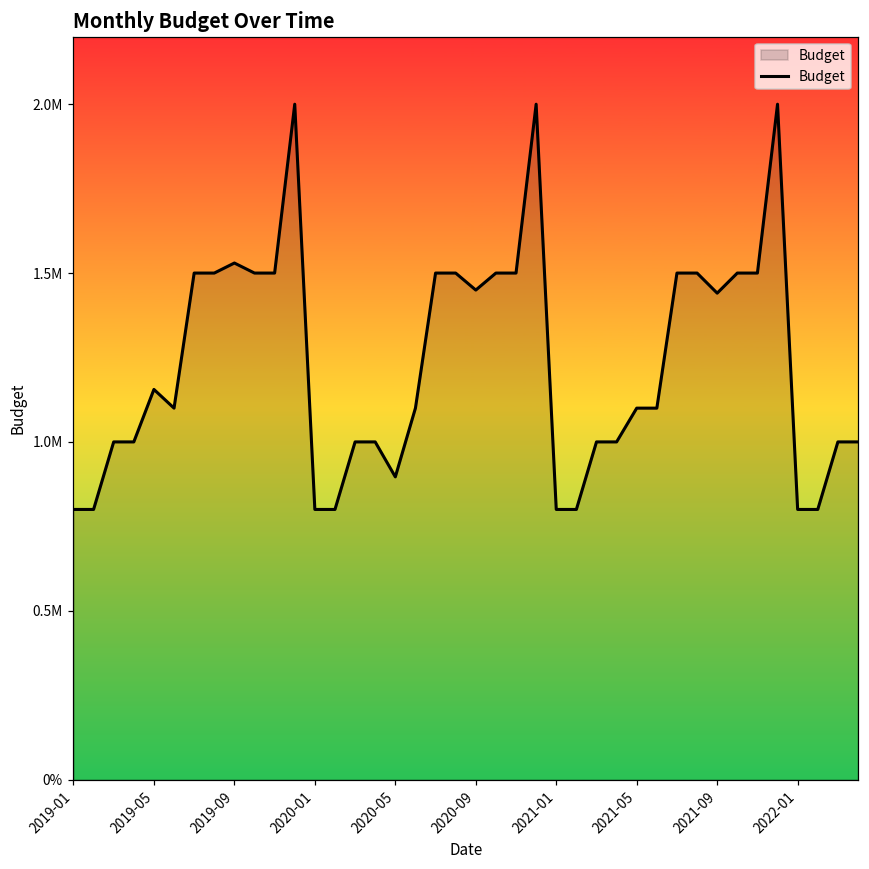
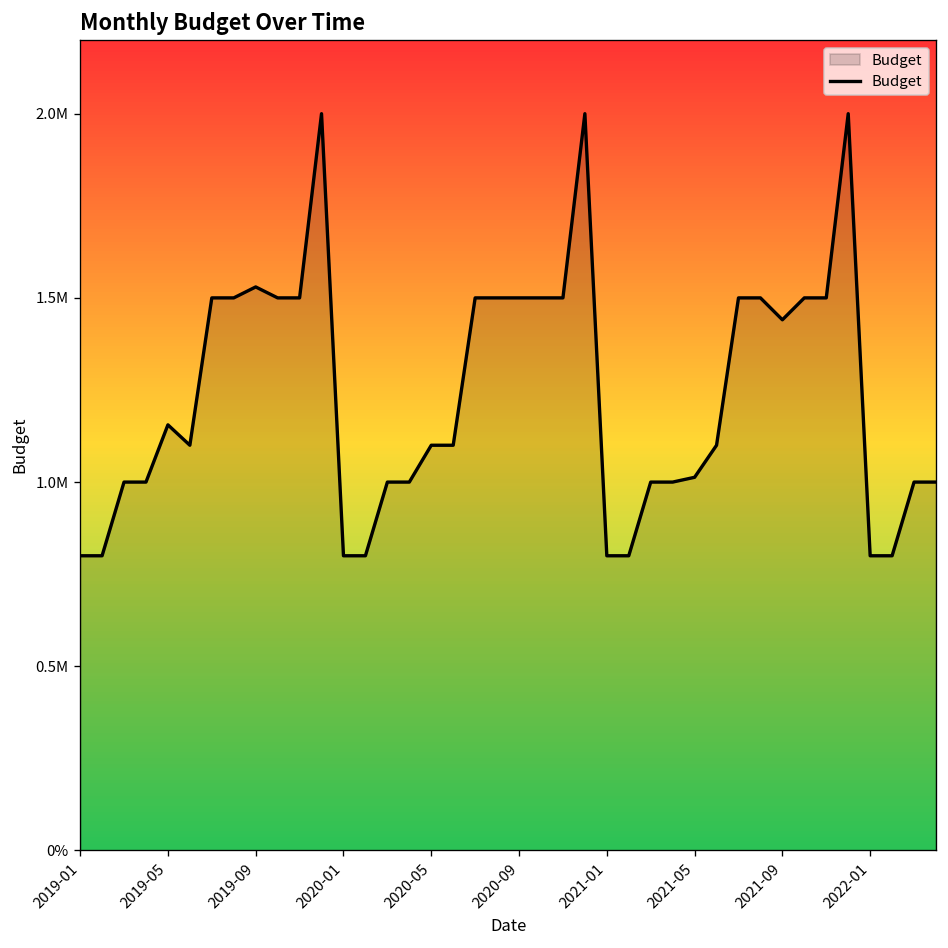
2020-05: 900000 -> 1100000
2020-09: 1450000 -> 1500000
2021-05: 1100000 -> 1010000
